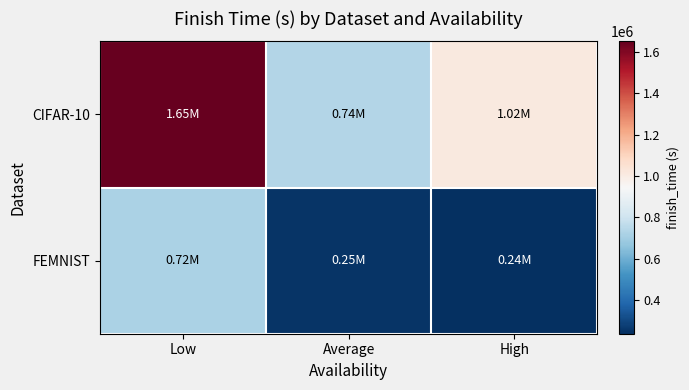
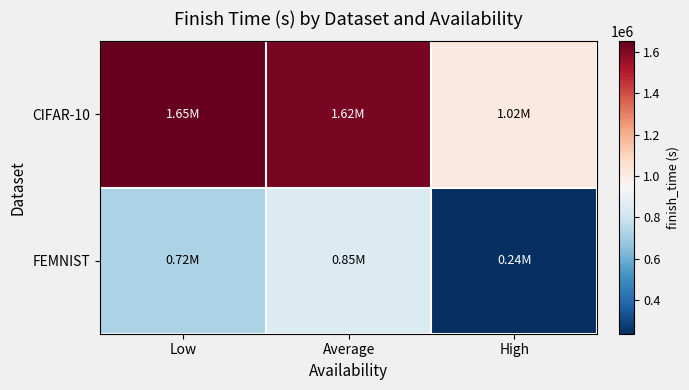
CIFAR-10, Average: 0.74M -> 1.62M
FEMNIST, Average: 0.25M -> 0.85M
